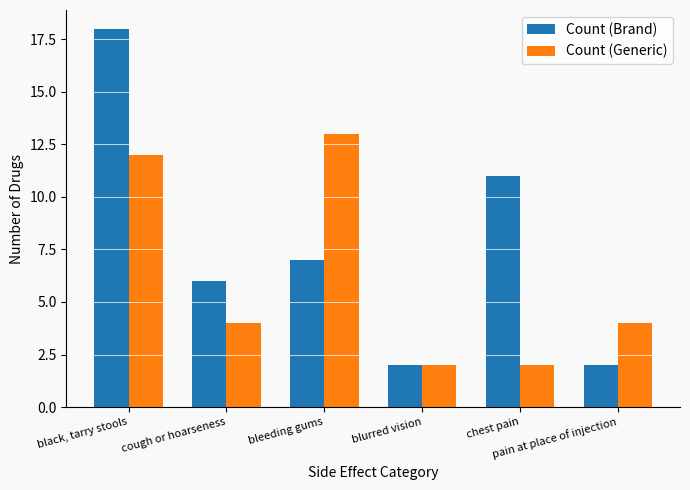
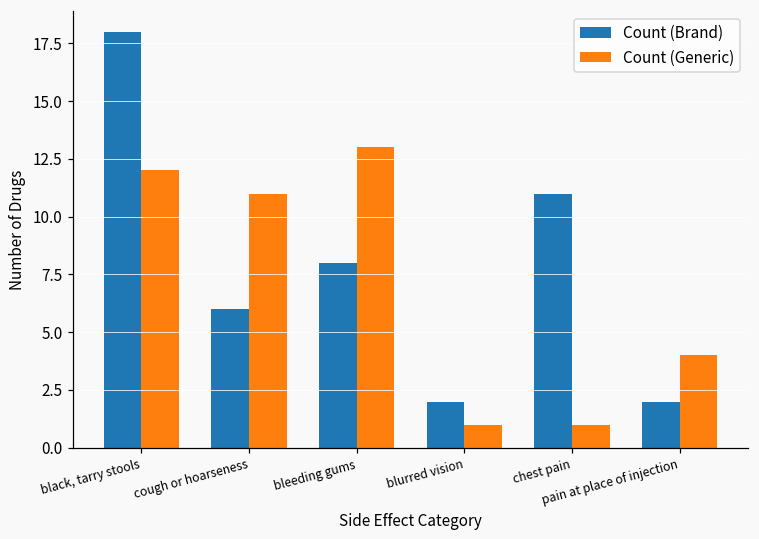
Count (Generic), cough or hoarseness: 4 -> 11
Count (Brand), bleeding gums: 7 -> 8
Count (Generic), blurred vision: 2 -> 1
Count (Generic), chest pain: 2 -> 1
